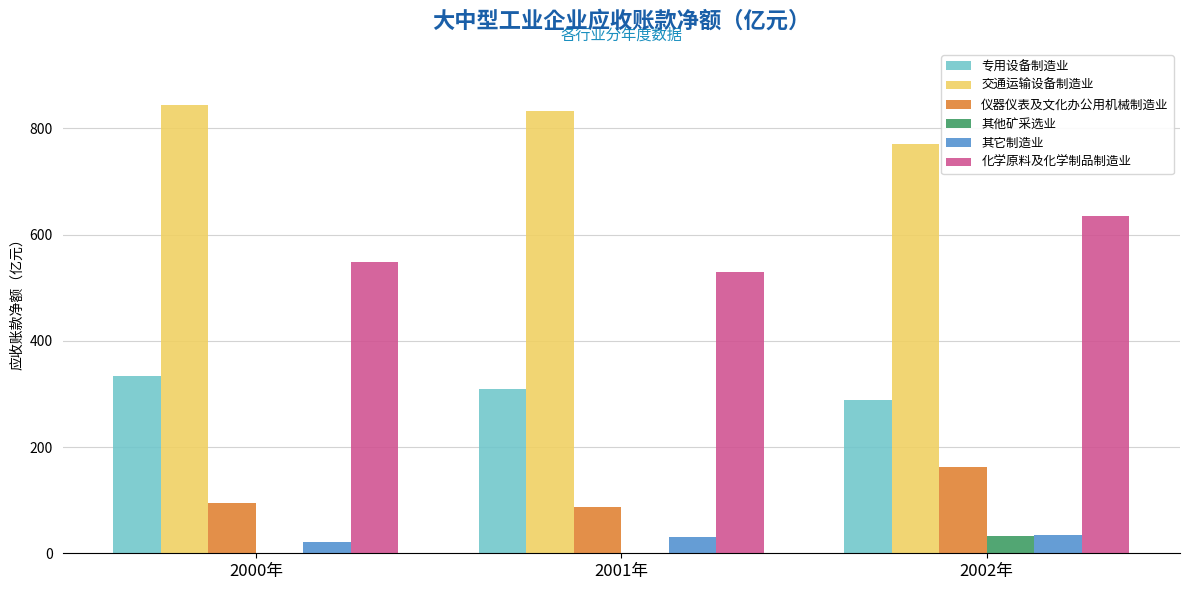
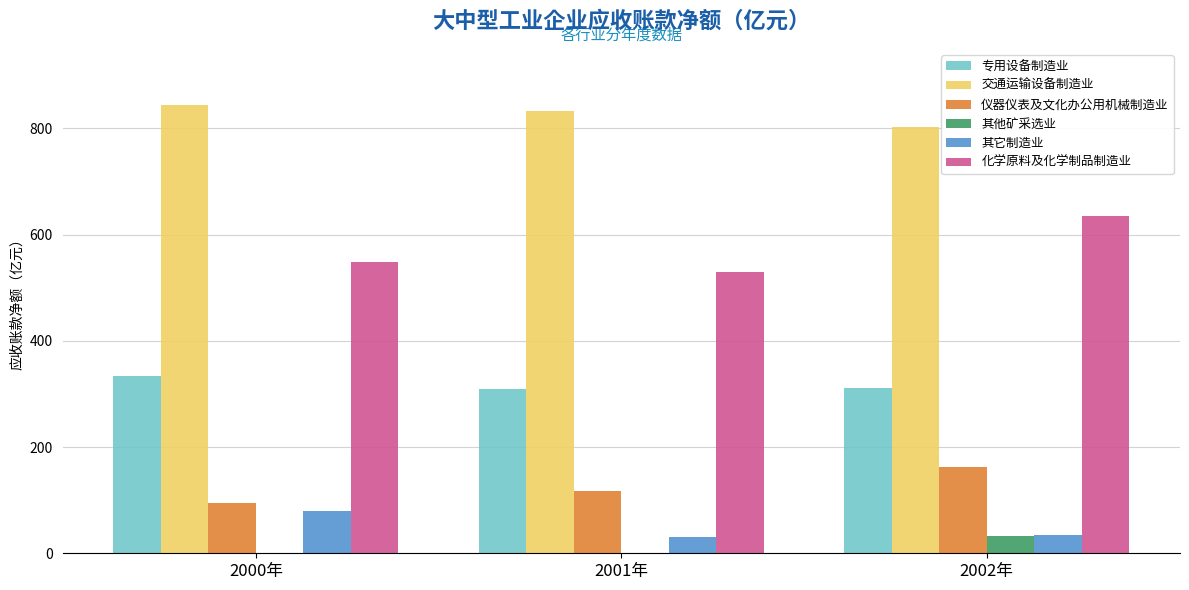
其它制造业, 2000年: 20 -> 80
仪器仪表及文化办公用机械制造业, 2001年: 90 -> 120
专用设备制造业, 2002年: 290 -> 310
交通运输设备制造业, 2002年: 770 -> 800
